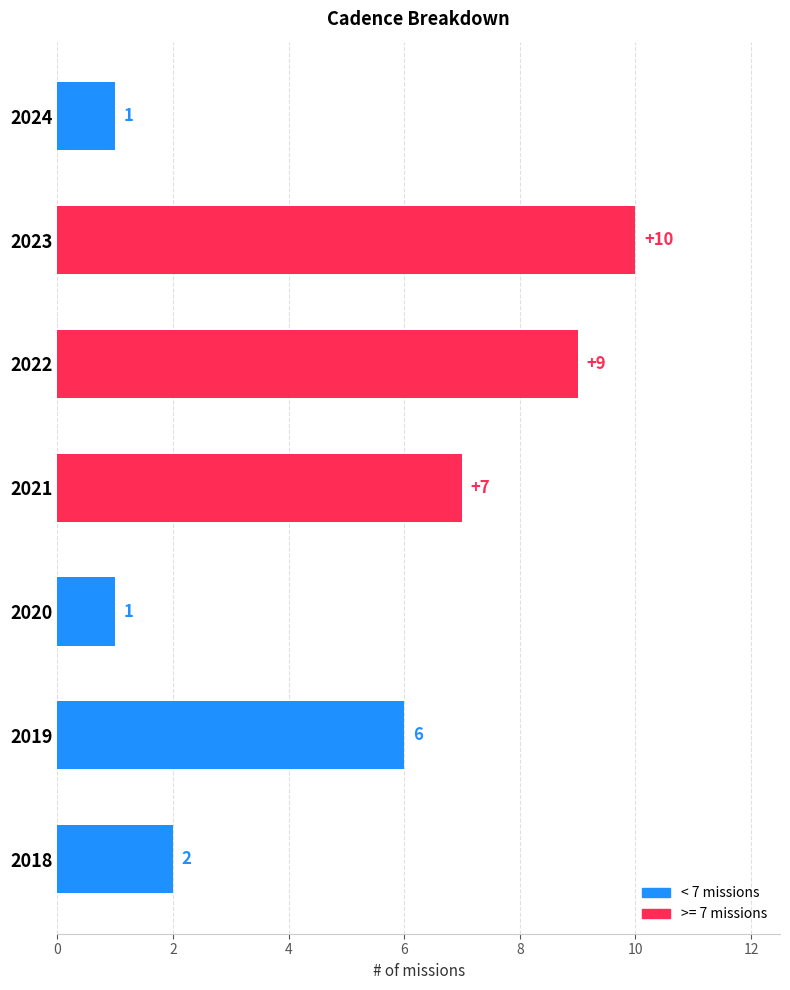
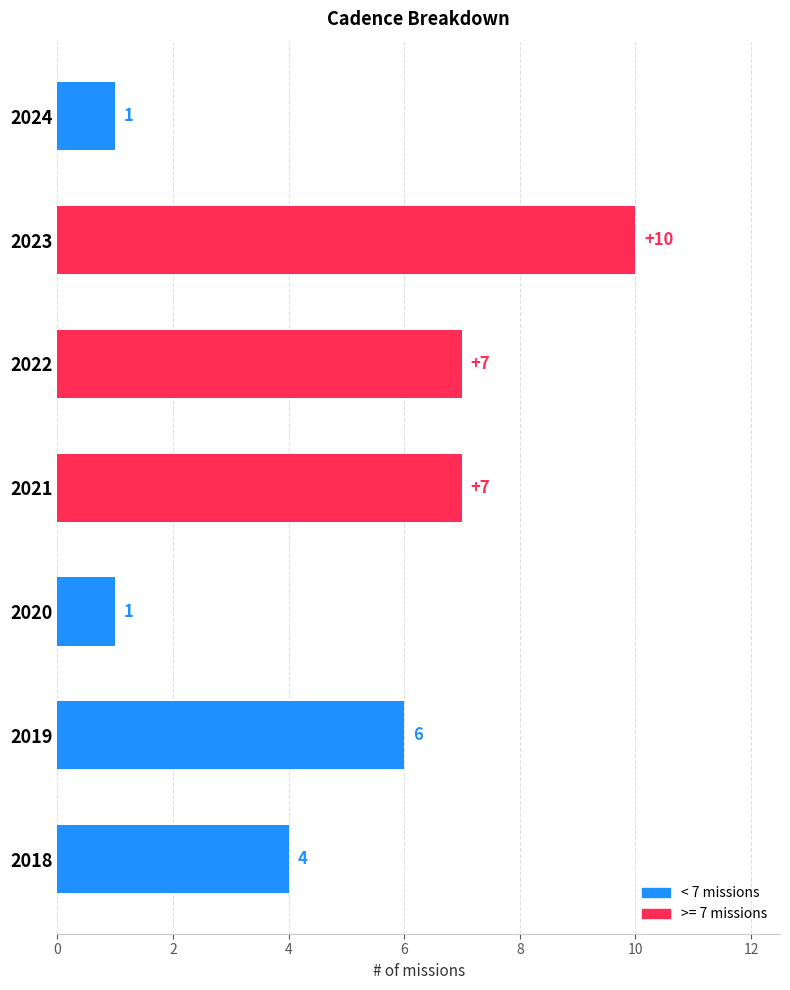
2022: +9 -> +7
2018: 2 -> 4
